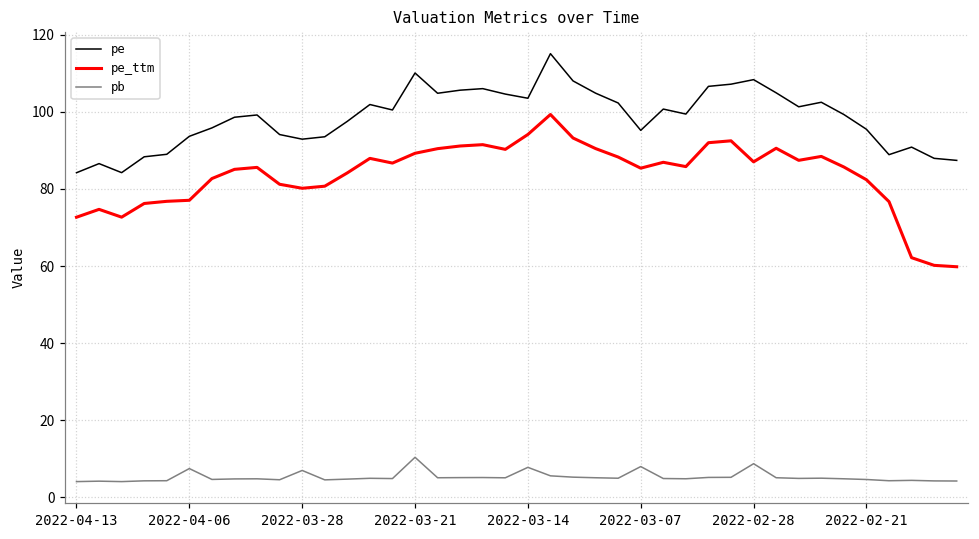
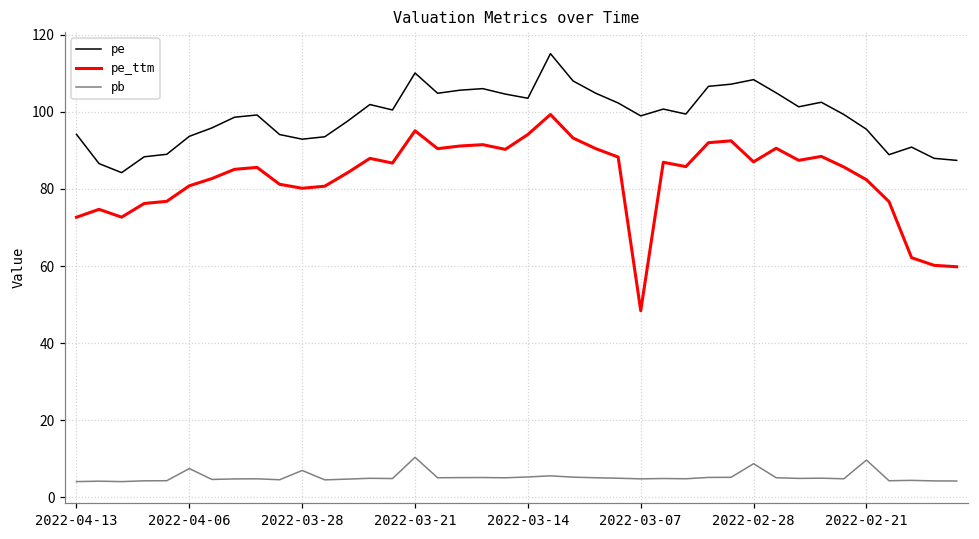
pe, 2022-04-13: 84 -> 94
pe_ttm, 2022-04-06: 77 -> 81
pe_ttm, 2022-03-21: 89 -> 95
pb, 2022-03-14: 8 -> 5
pe, 2022-03-07: 95 -> 99
pe_ttm, 2022-03-07: 85 -> 48
pb, 2022-03-07: 8 -> 5
pb, 2022-02-21: 5 -> 10
